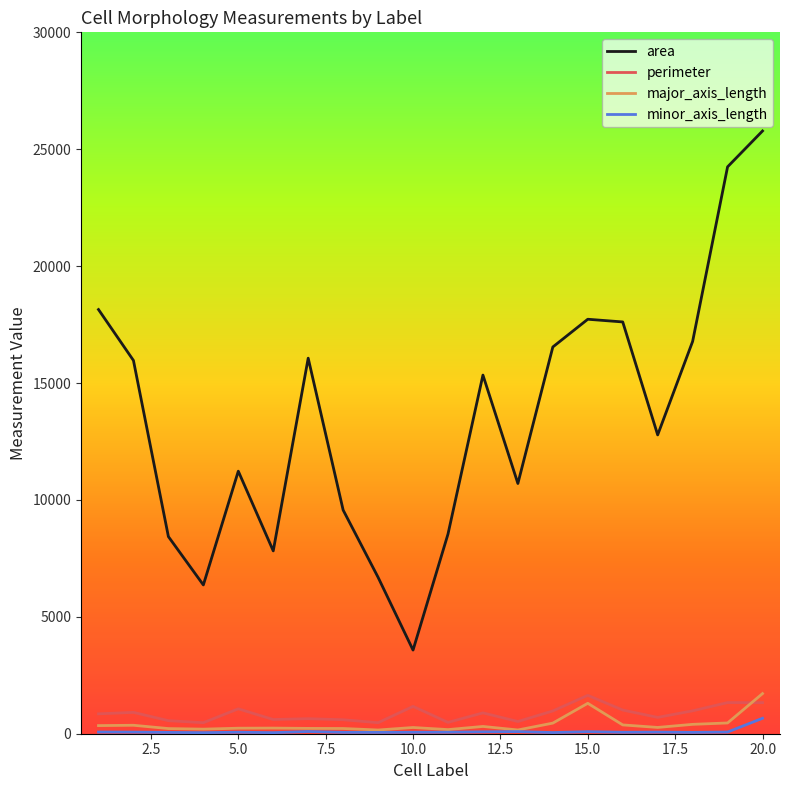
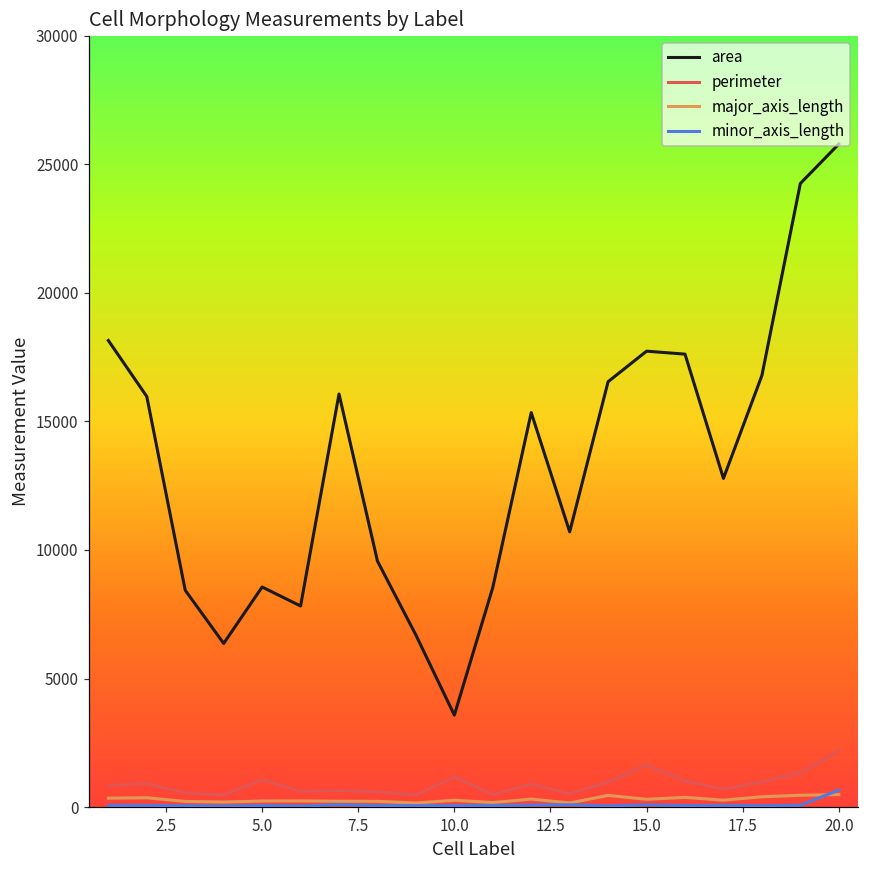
area, 5.0: 11200 -> 8600
major_axis_length, 15.0: 1300 -> 300
perimeter, 20.0: 1300 -> 2200
major_axis_length, 20.0: 1700 -> 500
